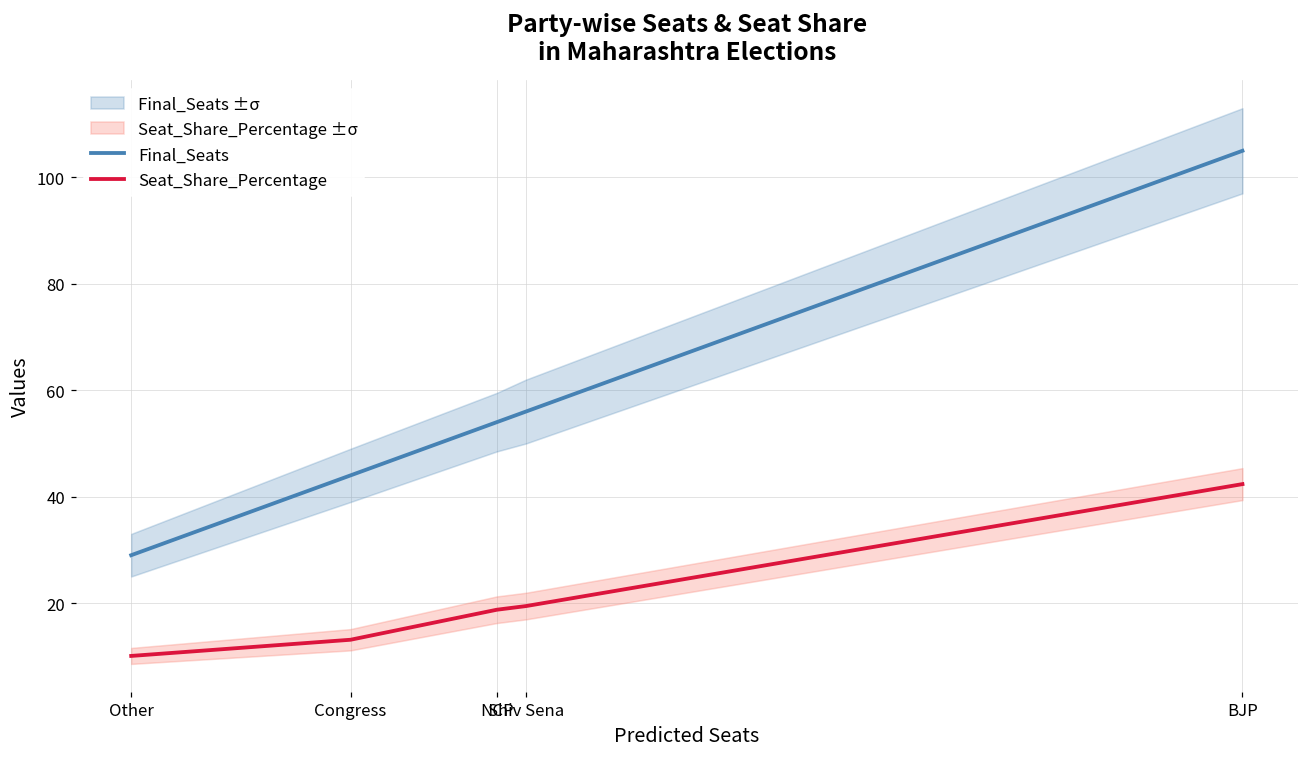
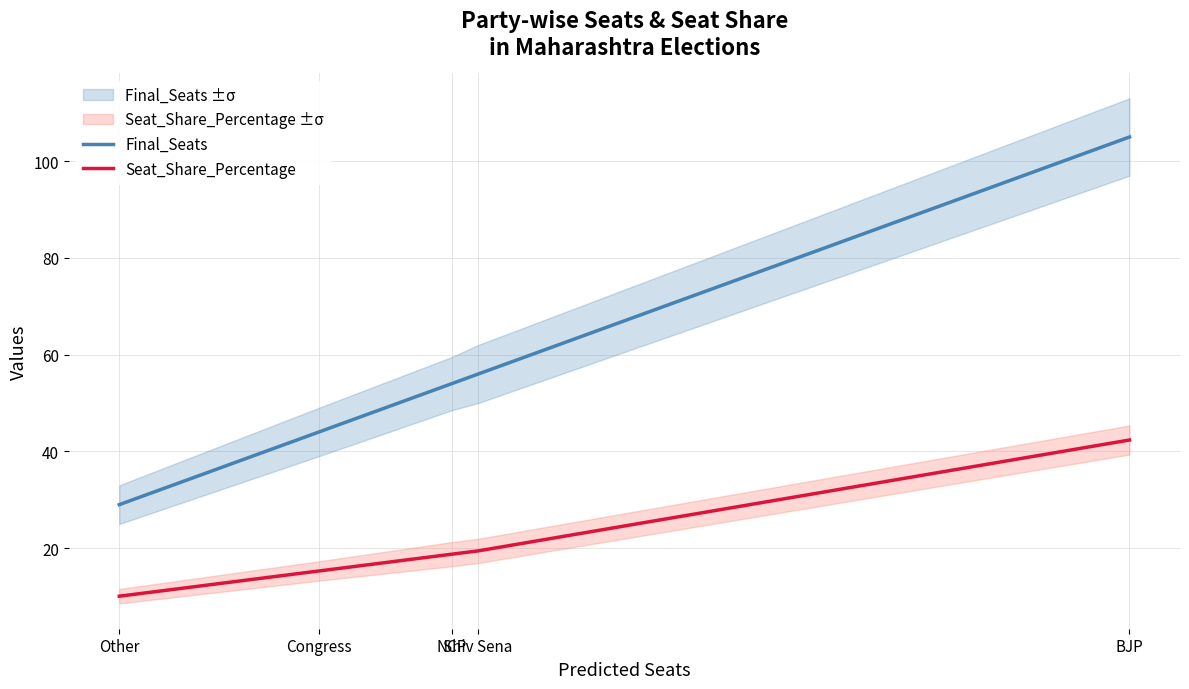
Seat_Share_Percentage, Congress: 13 -> 15
